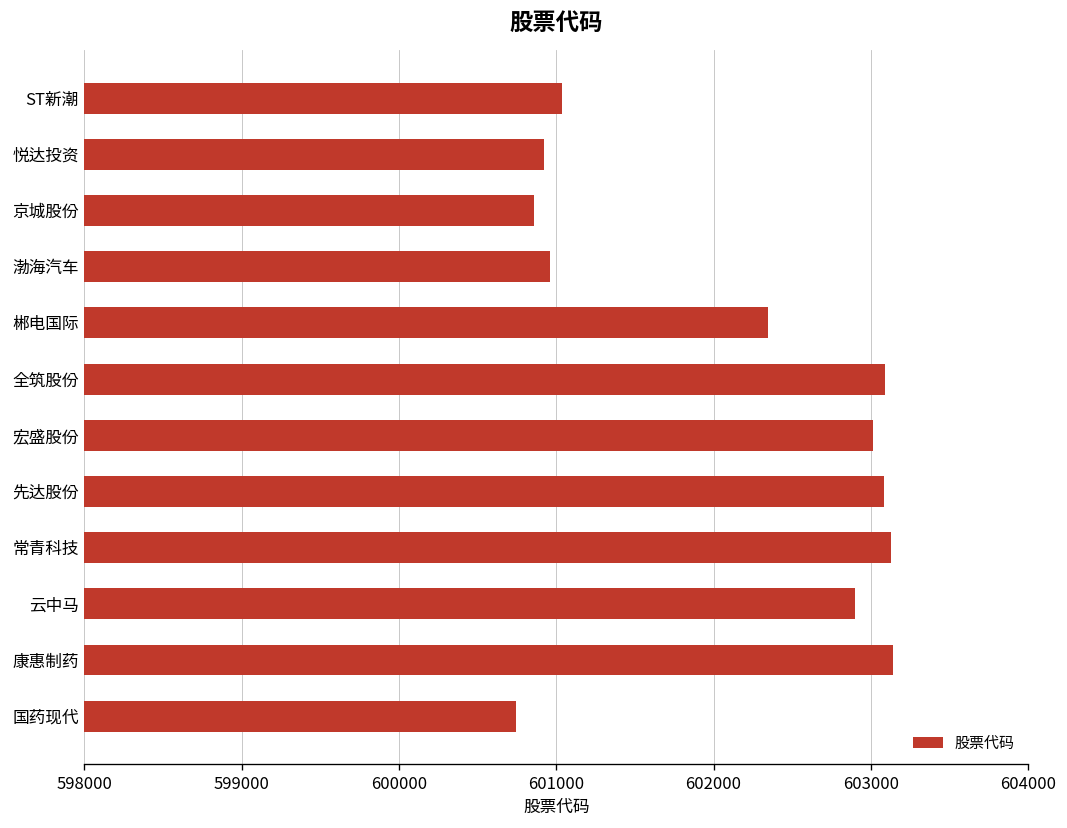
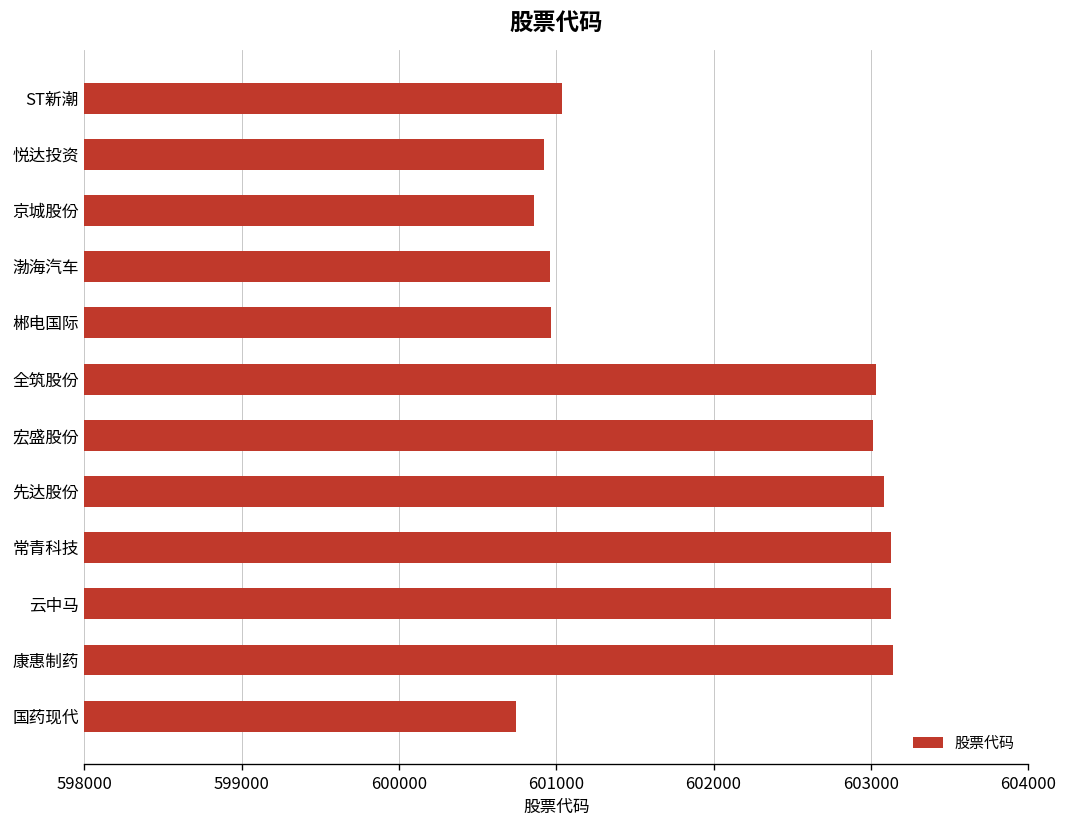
郴电国际: 602350 -> 600970
全筑股份: 603090 -> 603030
云中马: 602900 -> 603130
